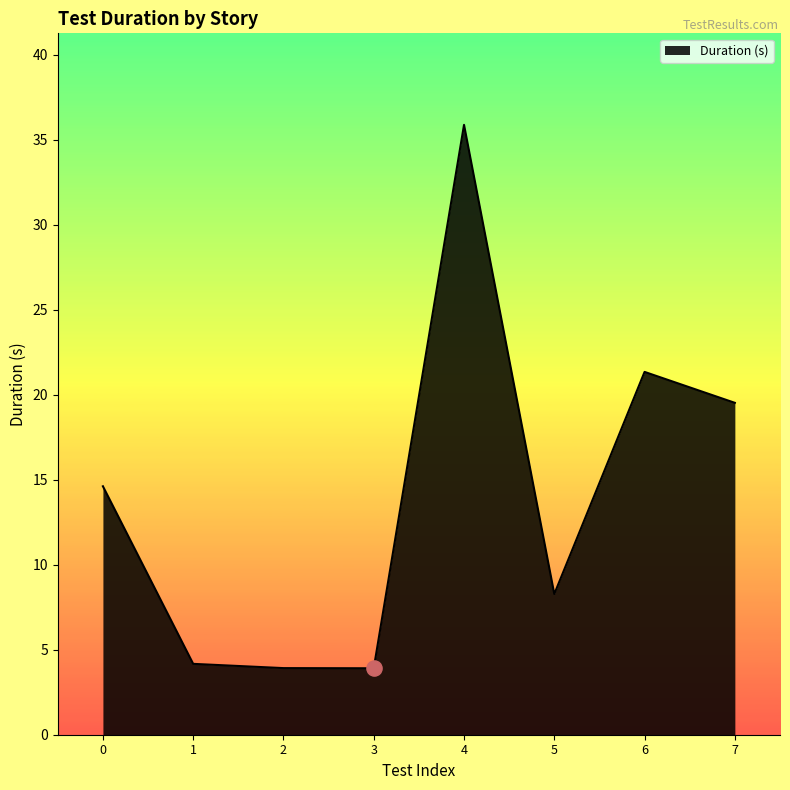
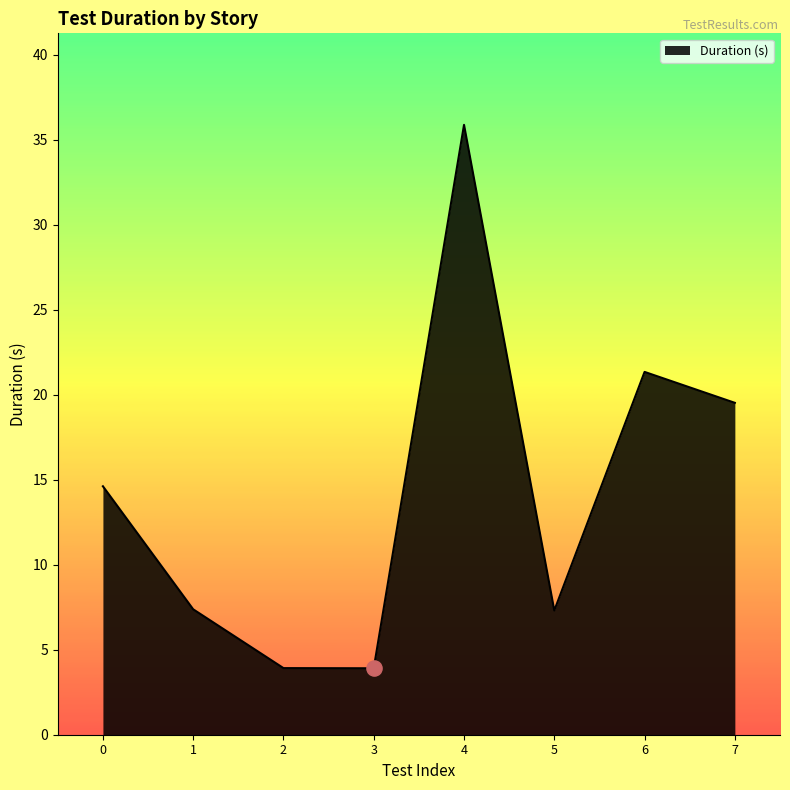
Duration (s), 1: 4.2 -> 7.4
Duration (s), 5: 8.3 -> 7.3
